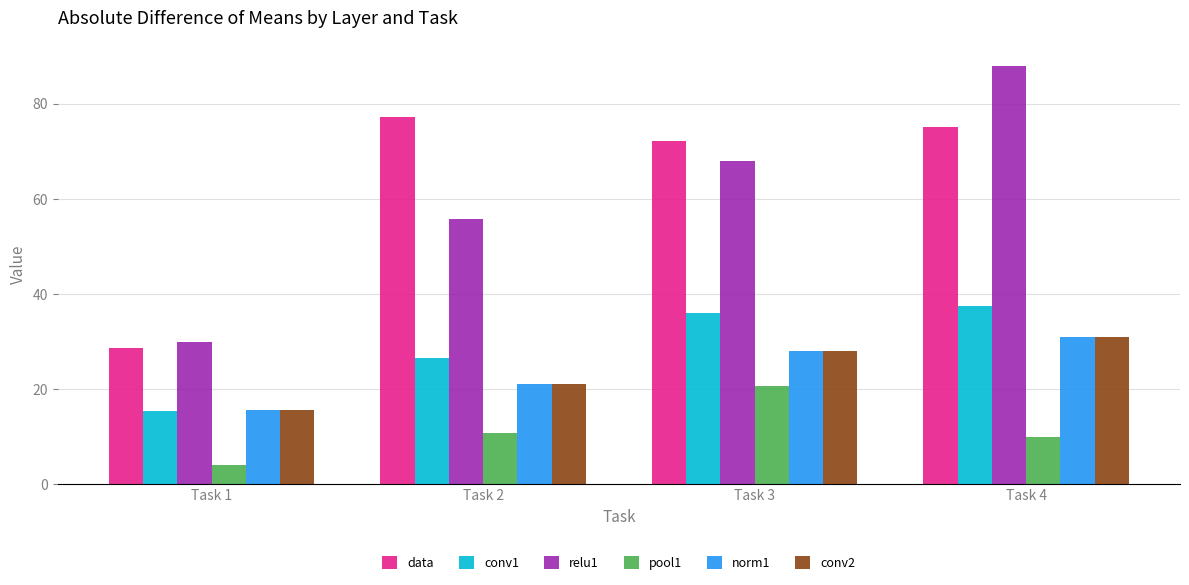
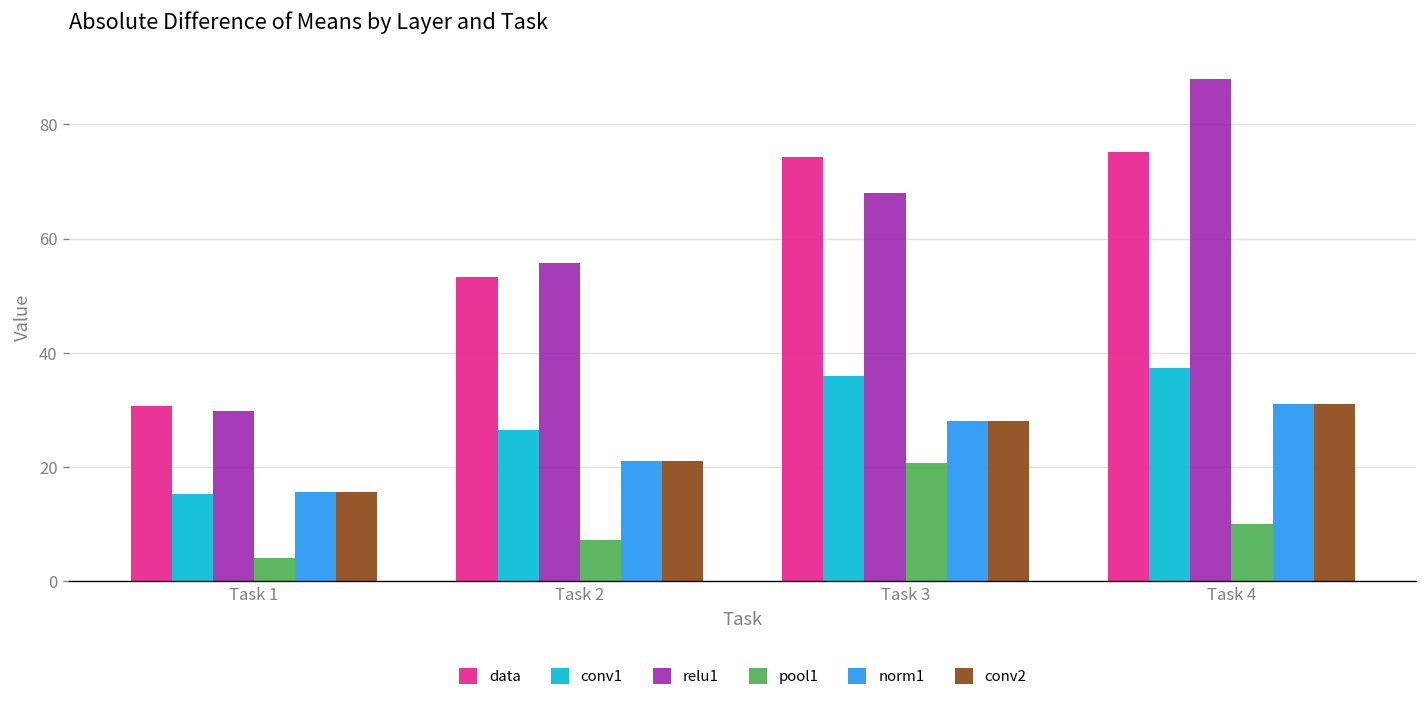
data, Task 1: 29 -> 31
data, Task 2: 77 -> 53
pool1, Task 2: 11 -> 7
data, Task 3: 72 -> 74
